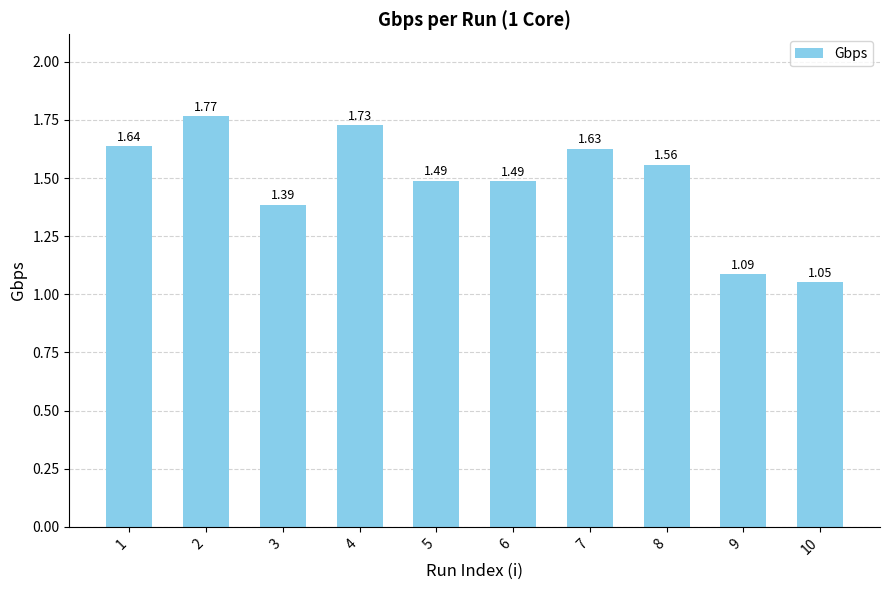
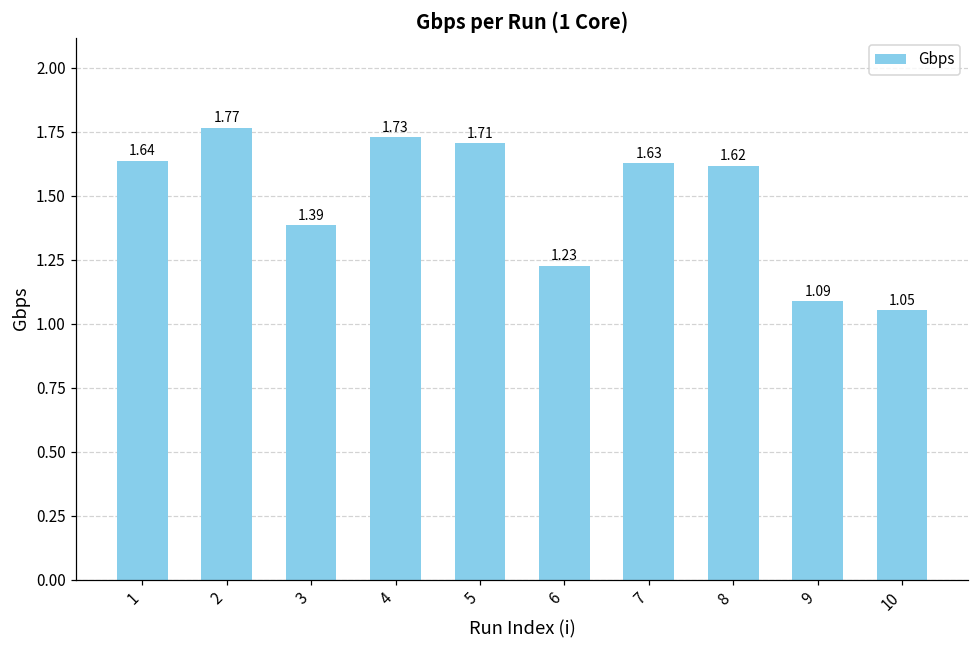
5: 1.49 -> 1.71
6: 1.49 -> 1.23
8: 1.56 -> 1.62
